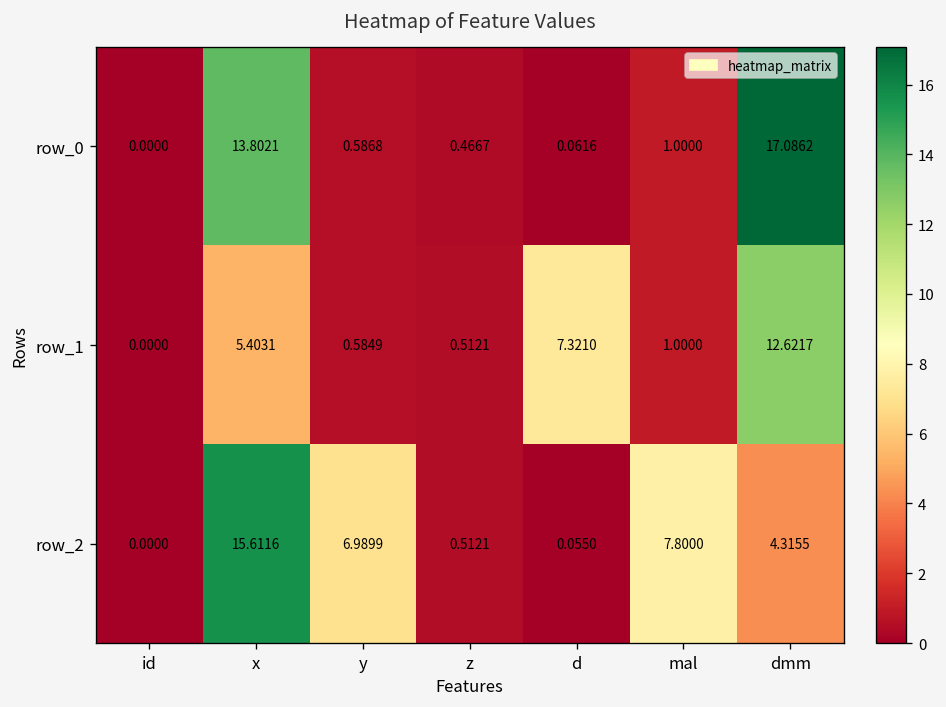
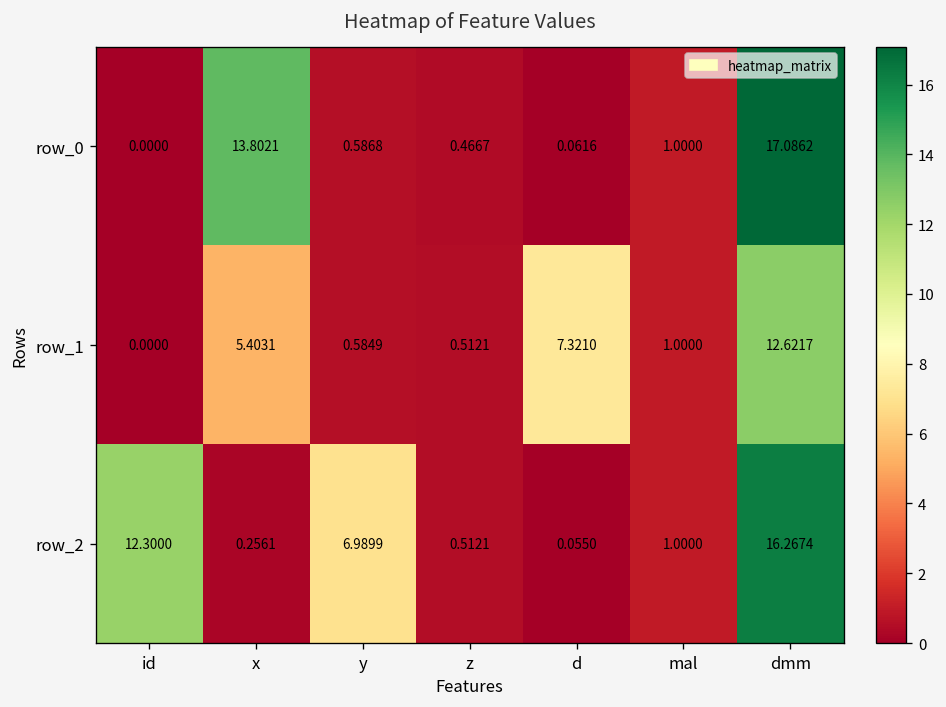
row_2, id: 0.0000 -> 12.3000
row_2, x: 15.6116 -> 0.2561
row_2, mal: 7.8000 -> 1.0000
row_2, dmm: 4.3155 -> 16.2674
